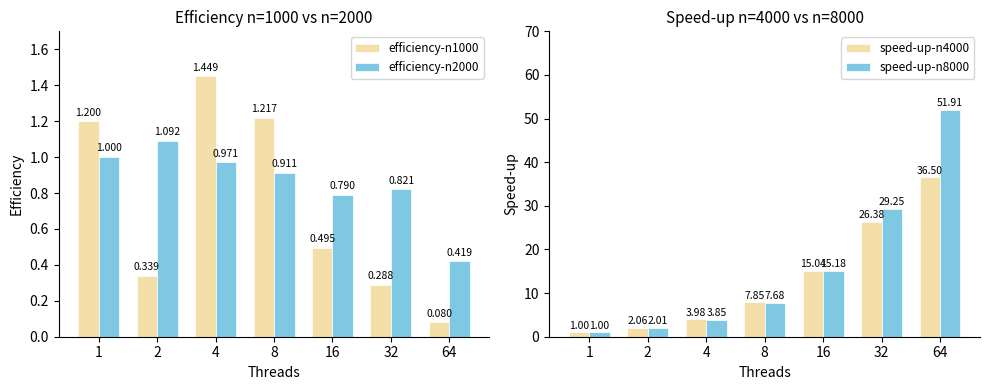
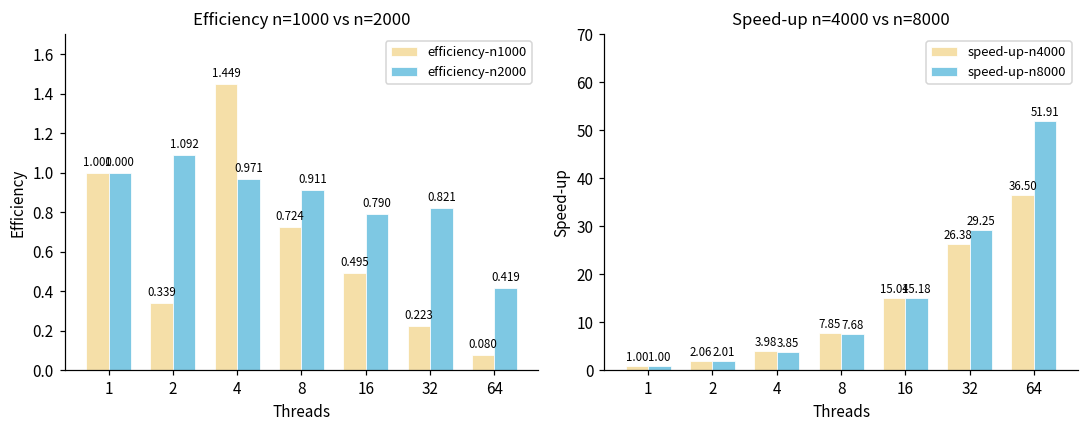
Efficiency n=1000 vs n=2000, efficiency-n1000, 1: 1.200 -> 1.000
Efficiency n=1000 vs n=2000, efficiency-n1000, 8: 1.217 -> 0.724
Efficiency n=1000 vs n=2000, efficiency-n1000, 32: 0.288 -> 0.223
